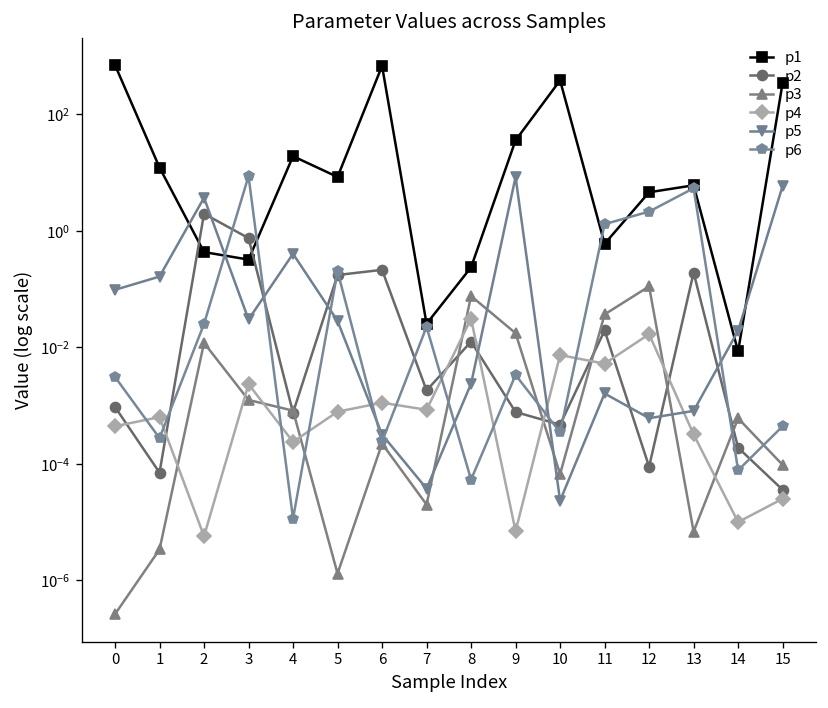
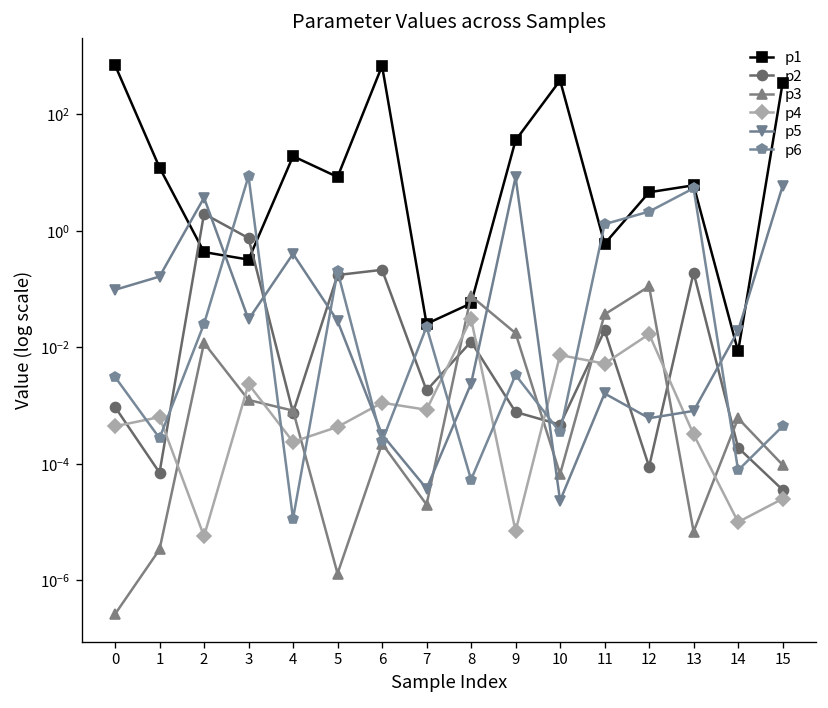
p4, 5: 0.0008 -> 0.0004
p1, 8: 0.2 -> 0.06
